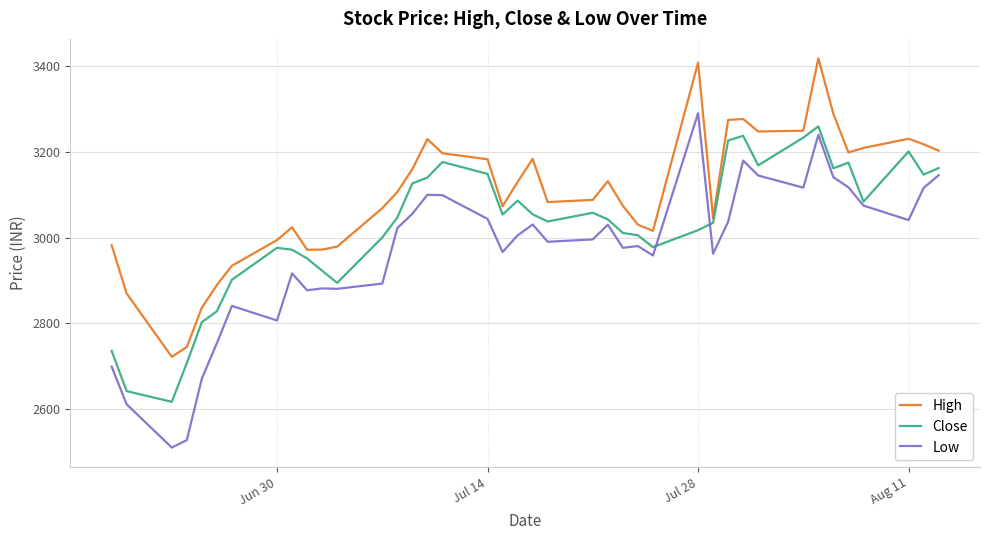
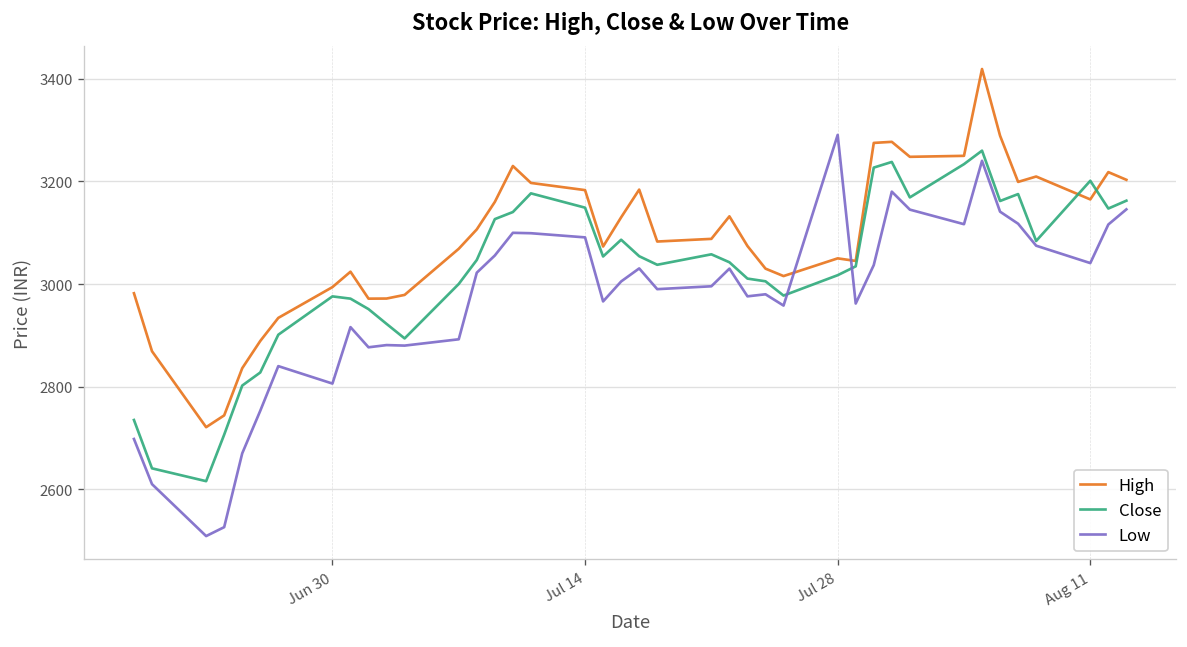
Low, Jul 14: 3040 -> 3090
High, Jul 28: 3410 -> 3050
High, Aug 11: 3230 -> 3160
